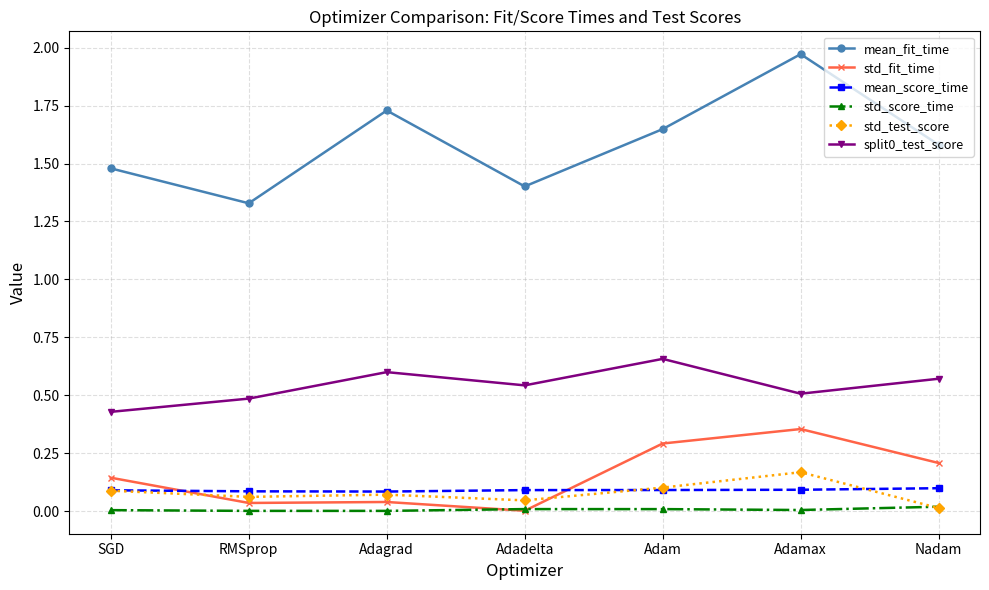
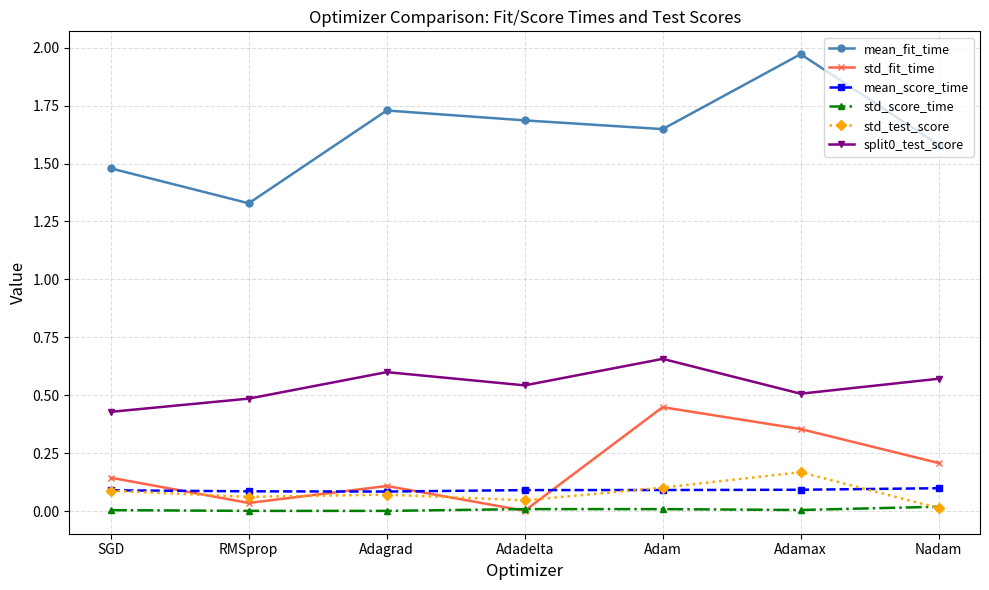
std_fit_time, Adagrad: 0.04 -> 0.11
mean_fit_time, Adadelta: 1.40 -> 1.69
std_fit_time, Adam: 0.29 -> 0.45
